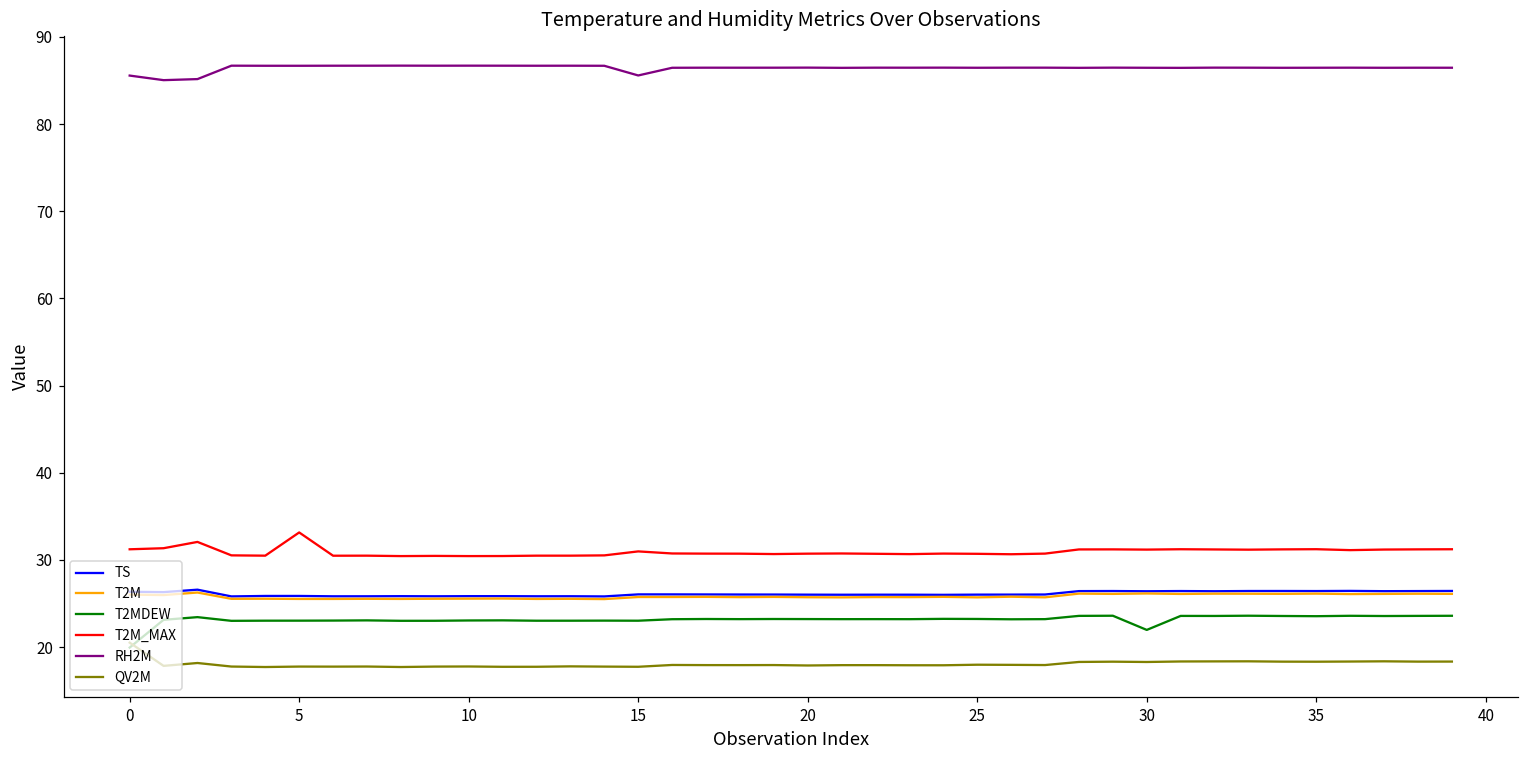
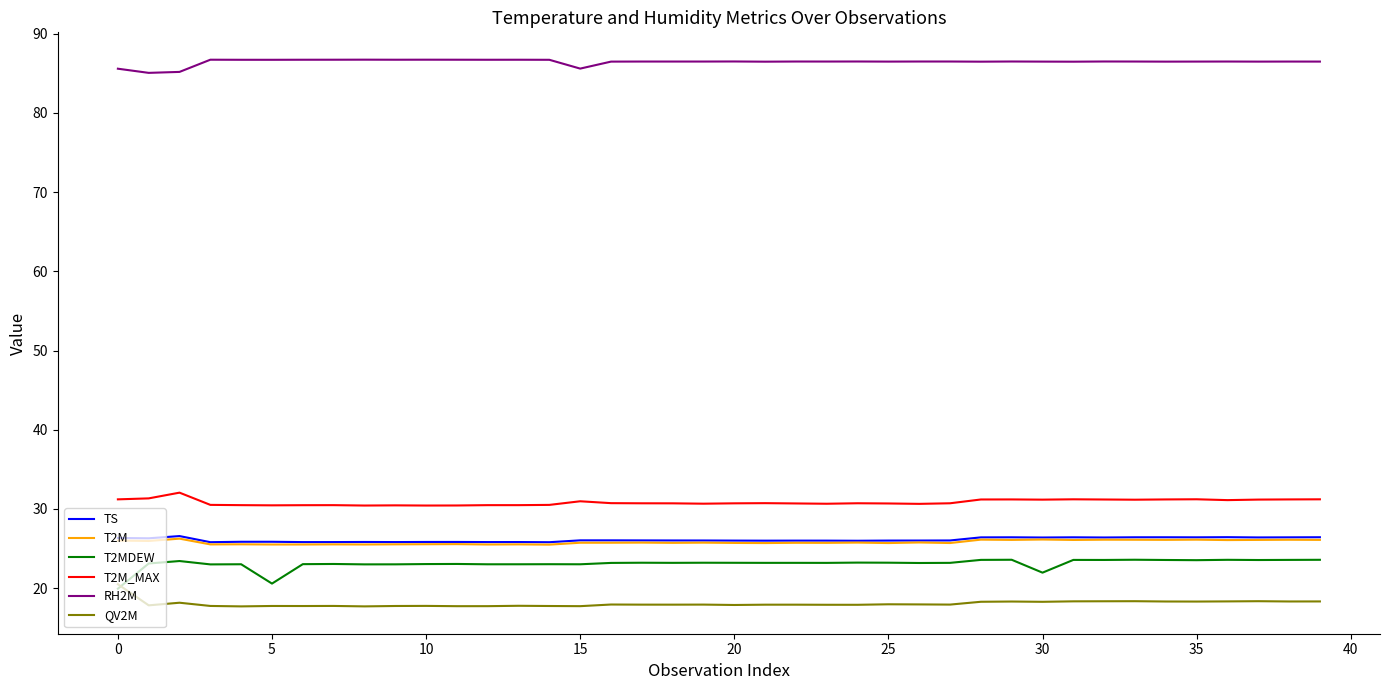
T2MDEW, 5: 23 -> 21
T2M_MAX, 5: 33 -> 30
